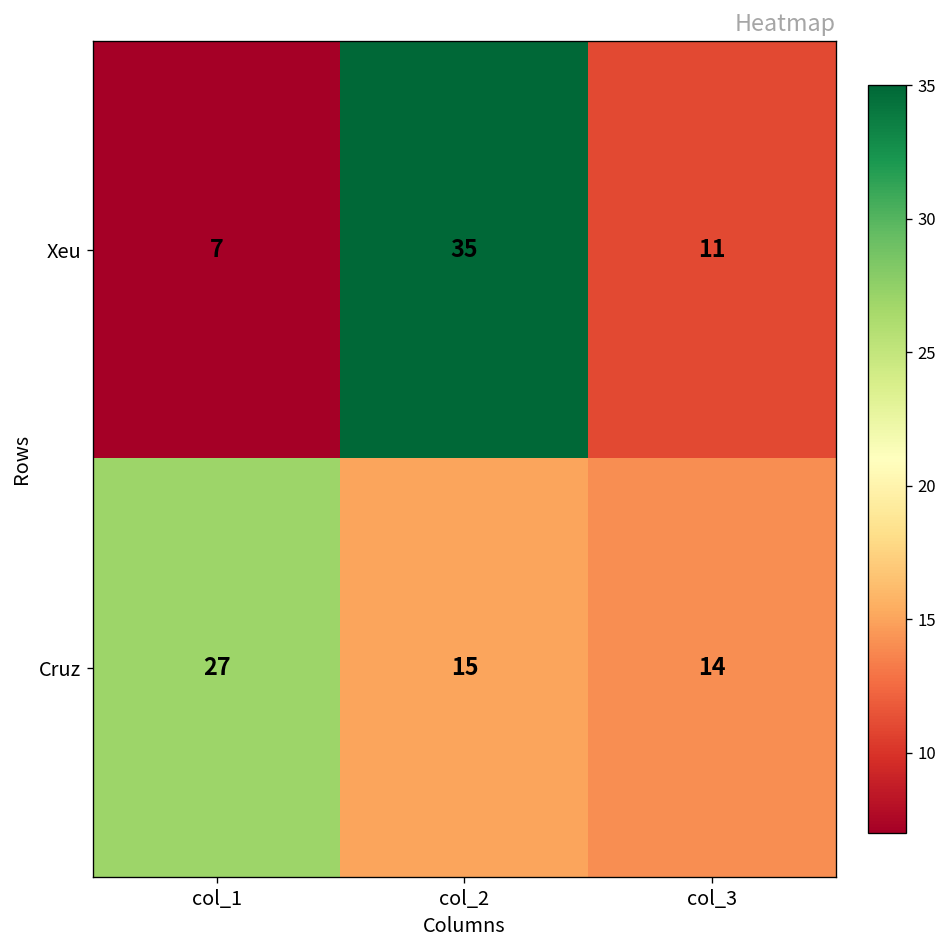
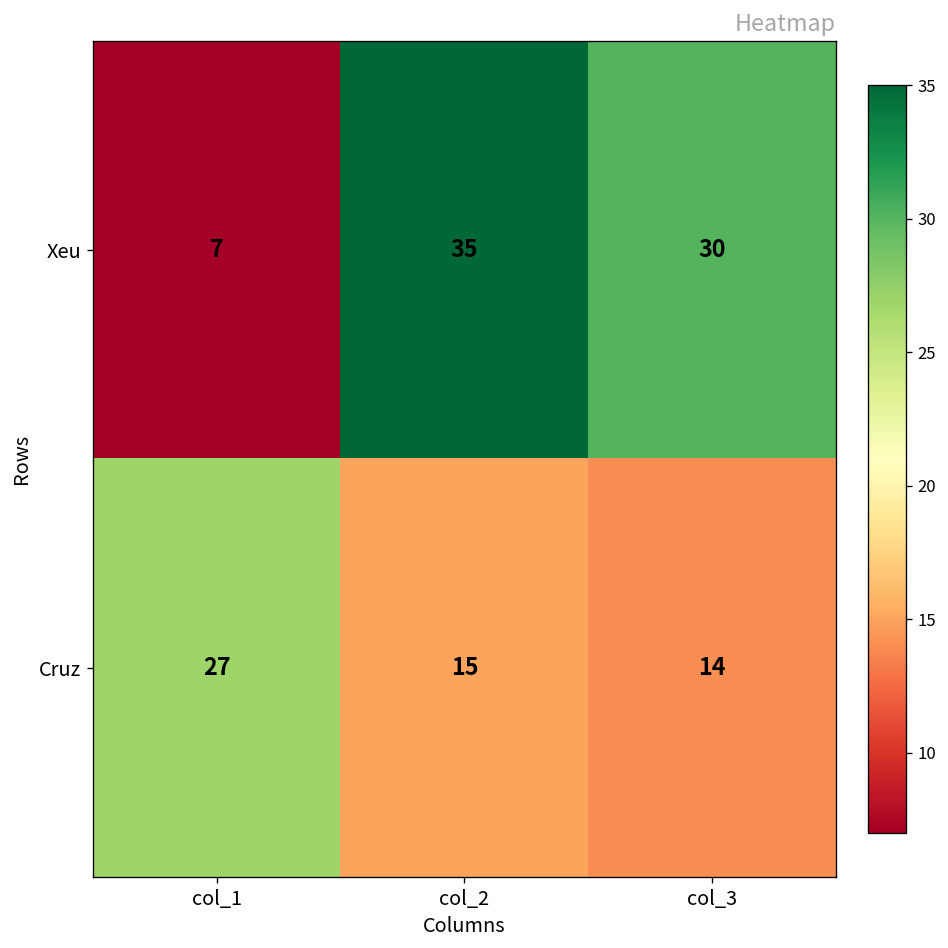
Xeu, col_3: 11 -> 30
